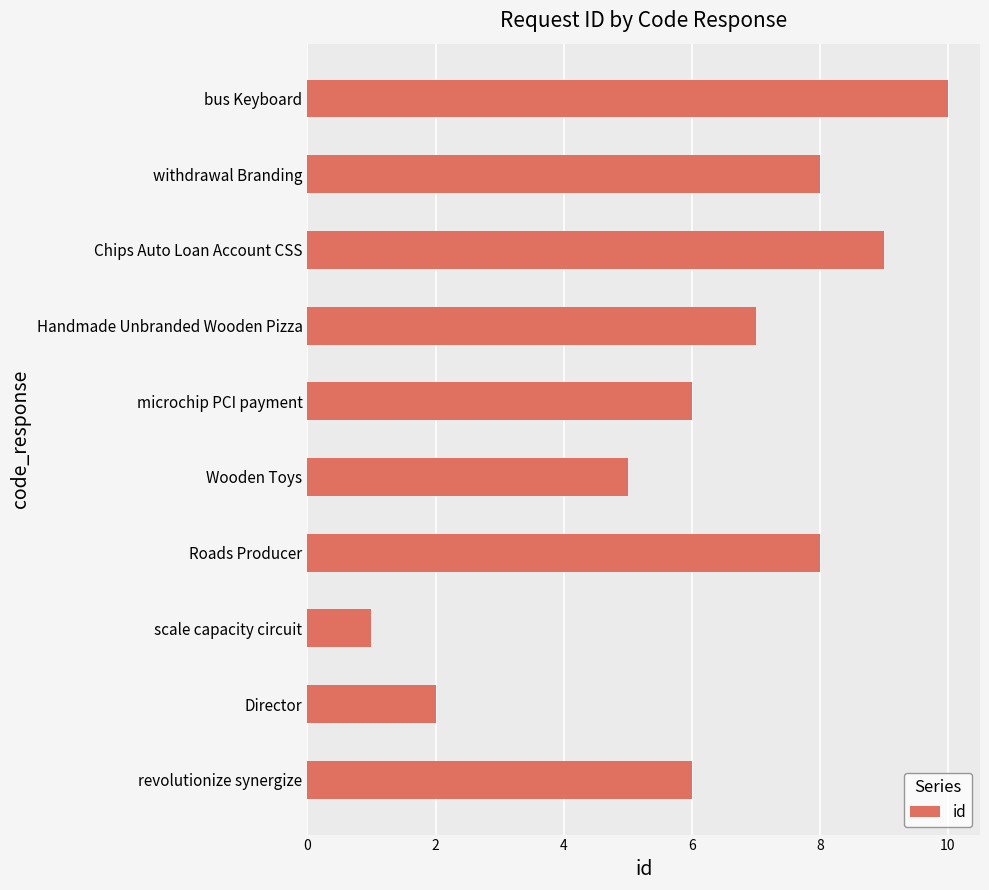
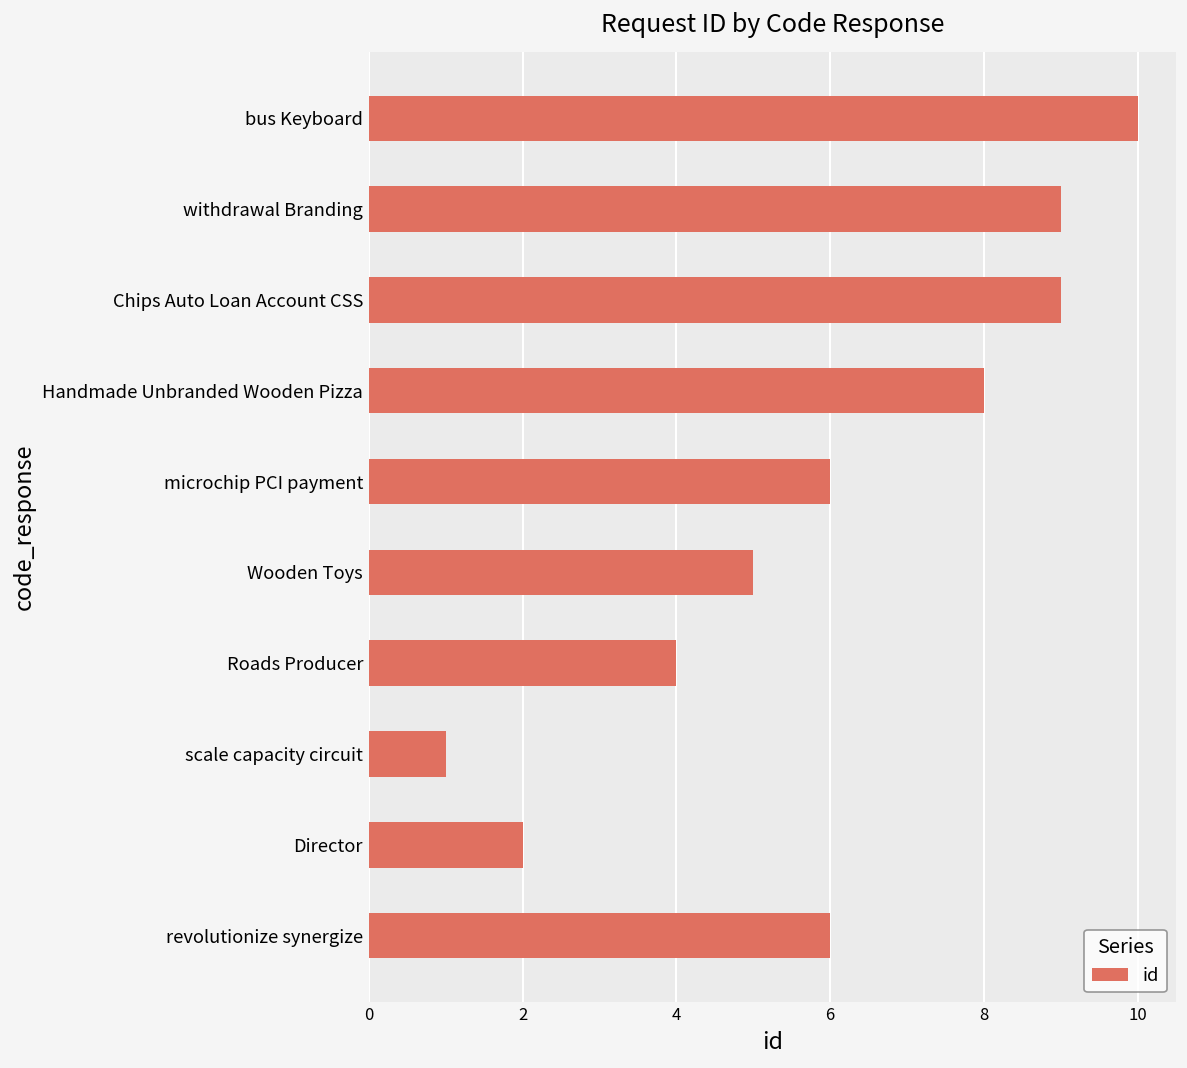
withdrawal Branding: 8 -> 9
Handmade Unbranded Wooden Pizza: 7 -> 8
Roads Producer: 8 -> 4
